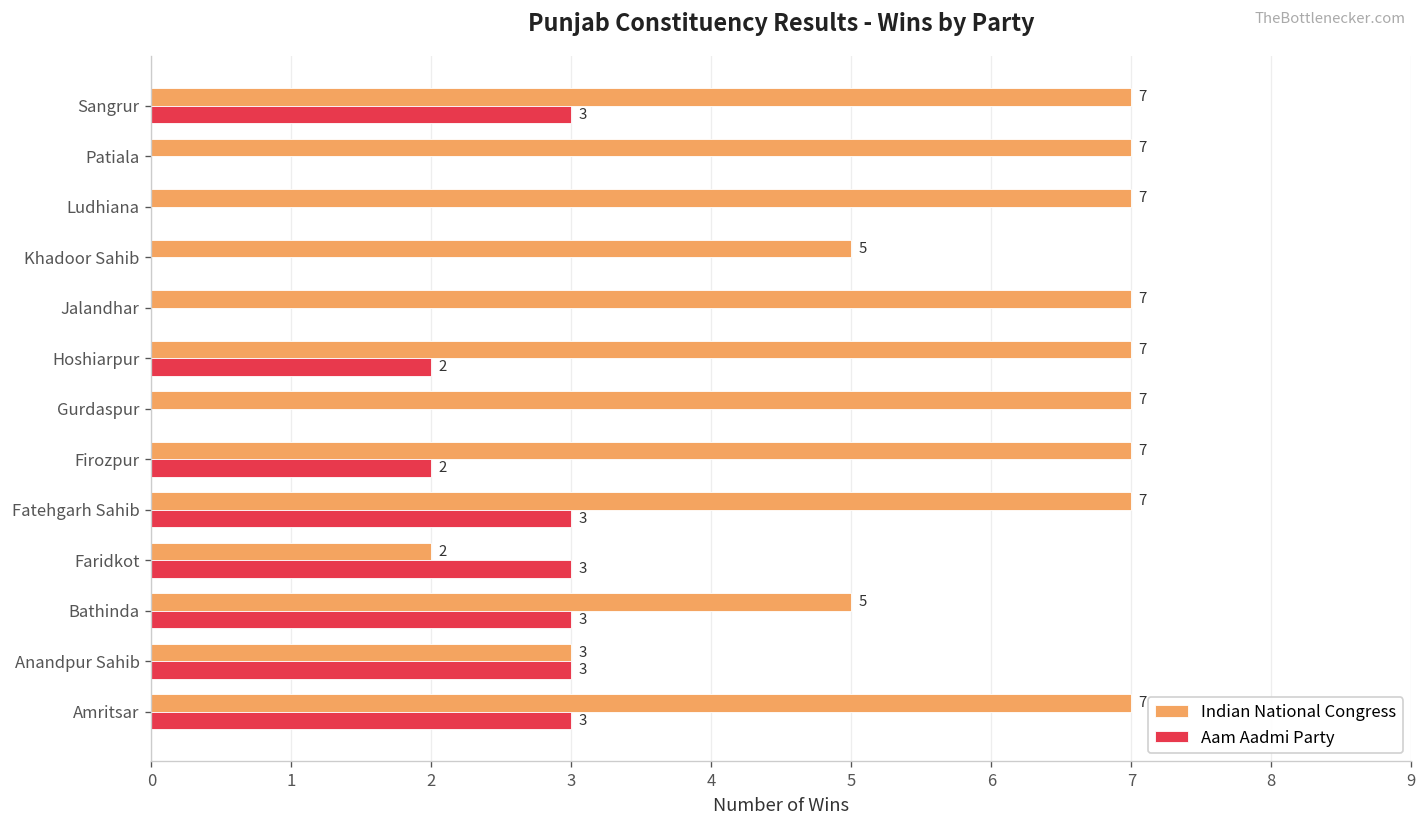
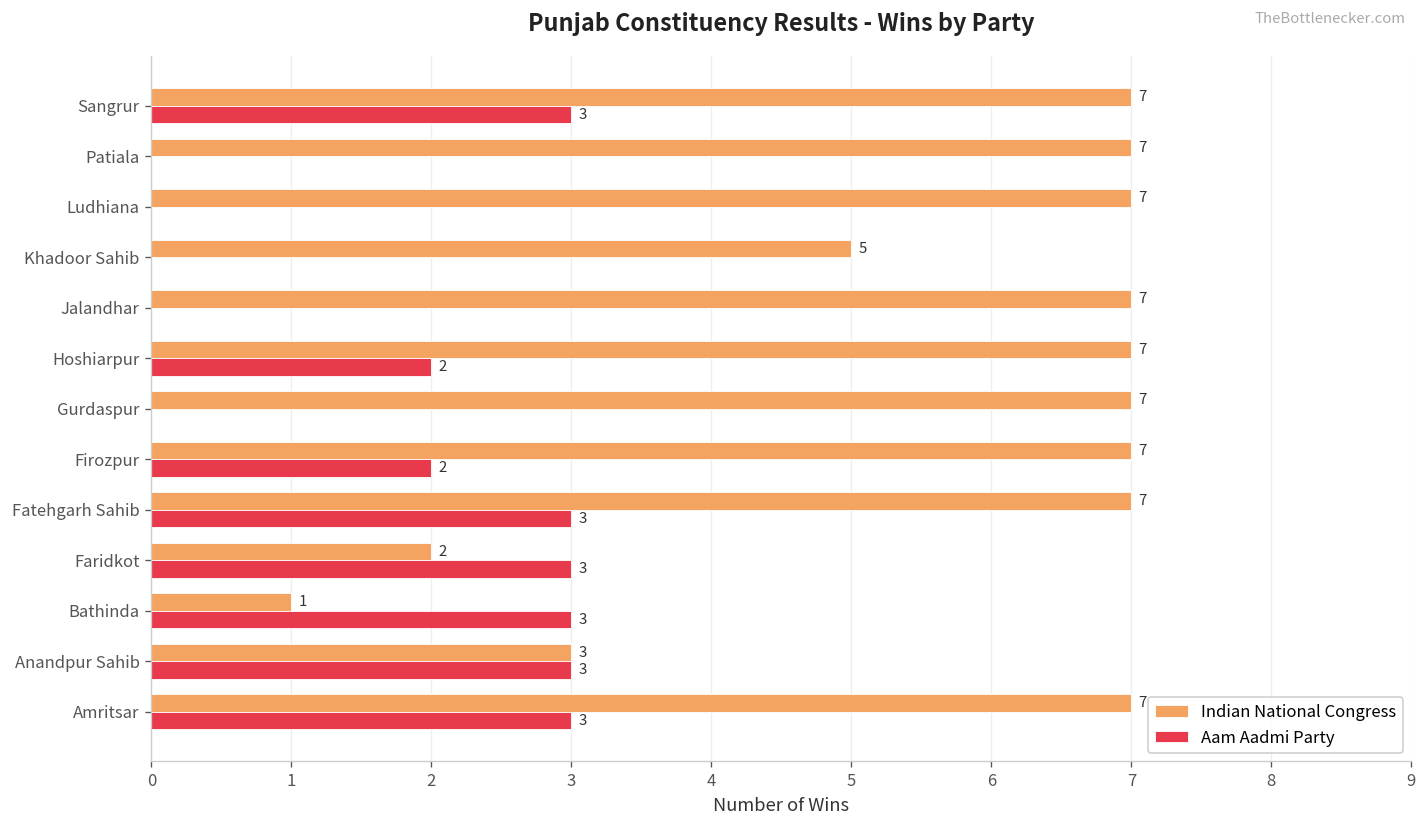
Indian National Congress, Bathinda: 5 -> 1
